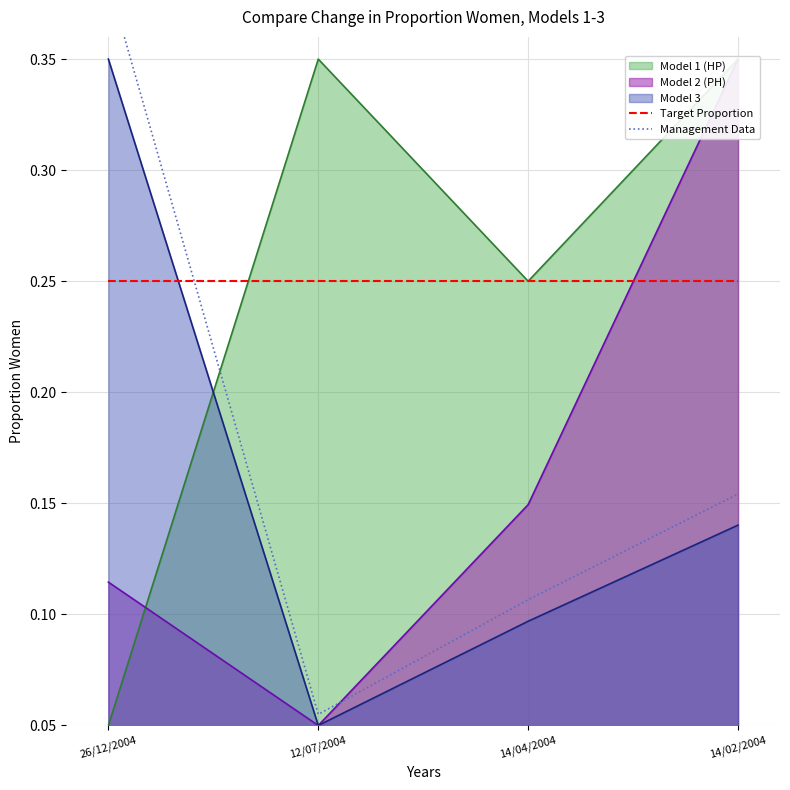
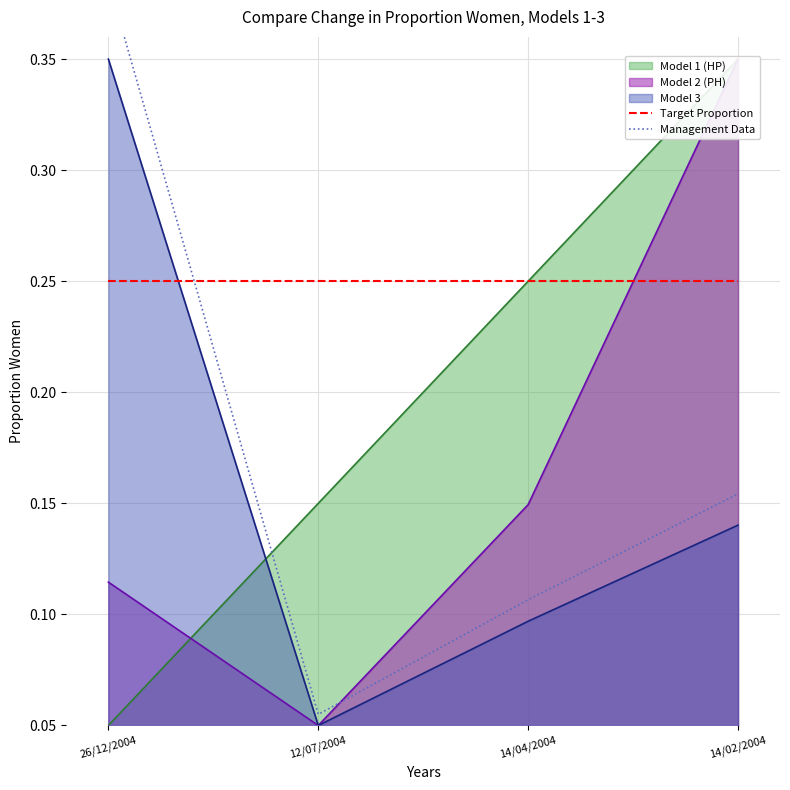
Model 1 (HP), 12/07/2004: 0.350 -> 0.150
